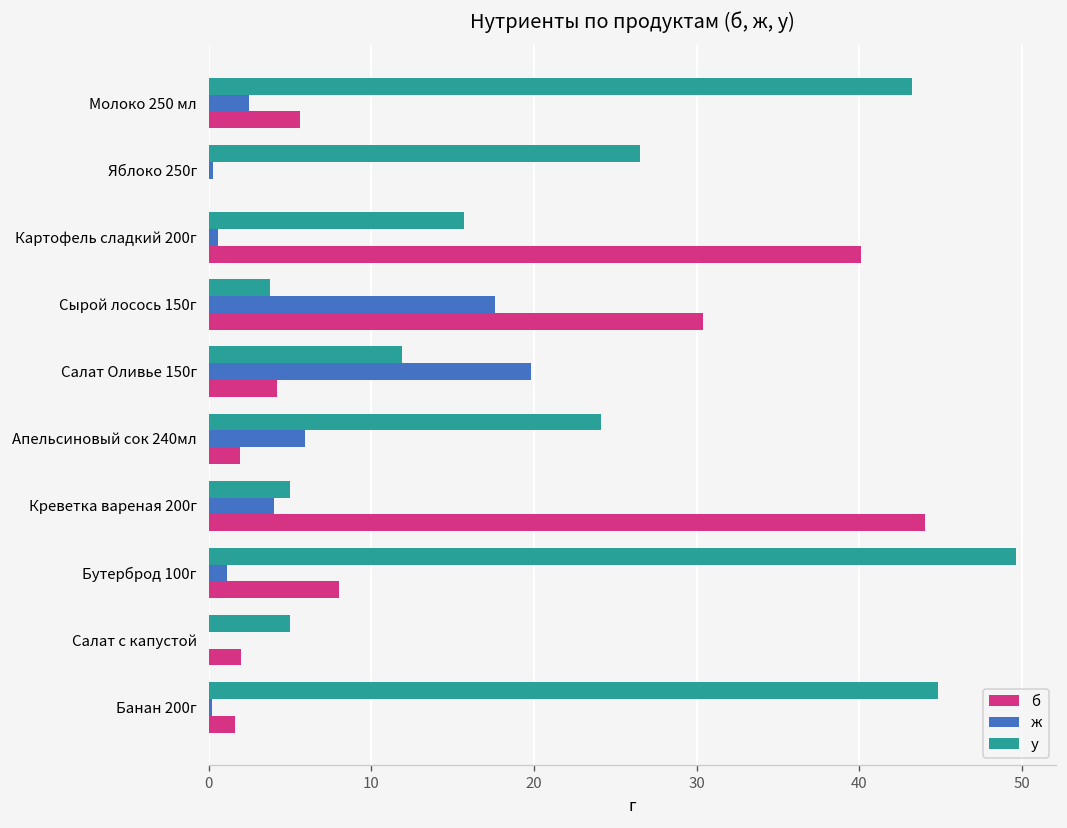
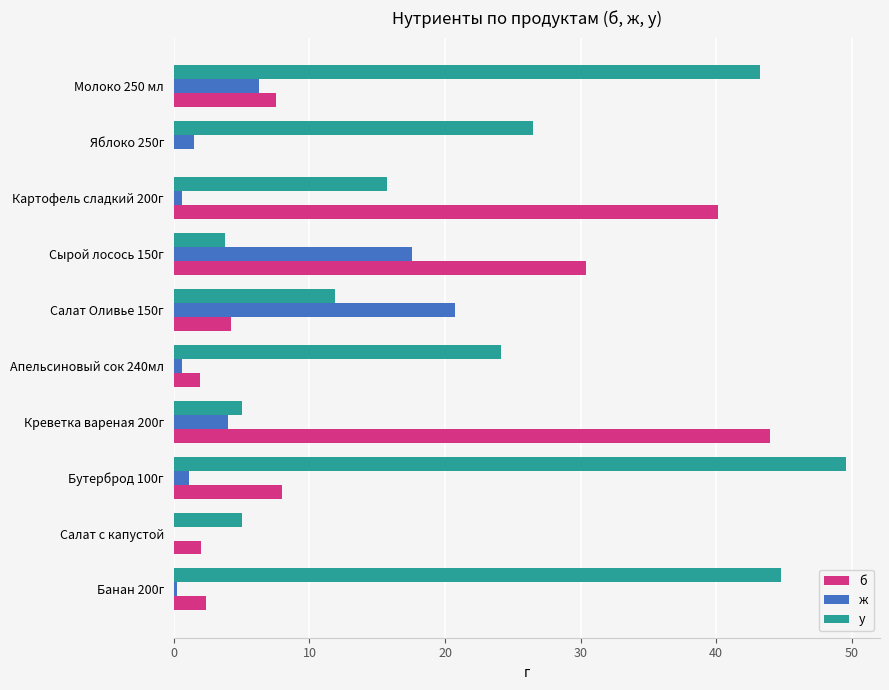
ж, Молоко 250 мл: 2.5 -> 6.3
б, Молоко 250 мл: 5.6 -> 7.5
ж, Яблоко 250г: 0.3 -> 1.5
ж, Салат Оливье 150г: 19.8 -> 20.7
ж, Апельсиновый сок 240мл: 5.9 -> 0.6
б, Банан 200г: 1.6 -> 2.4
